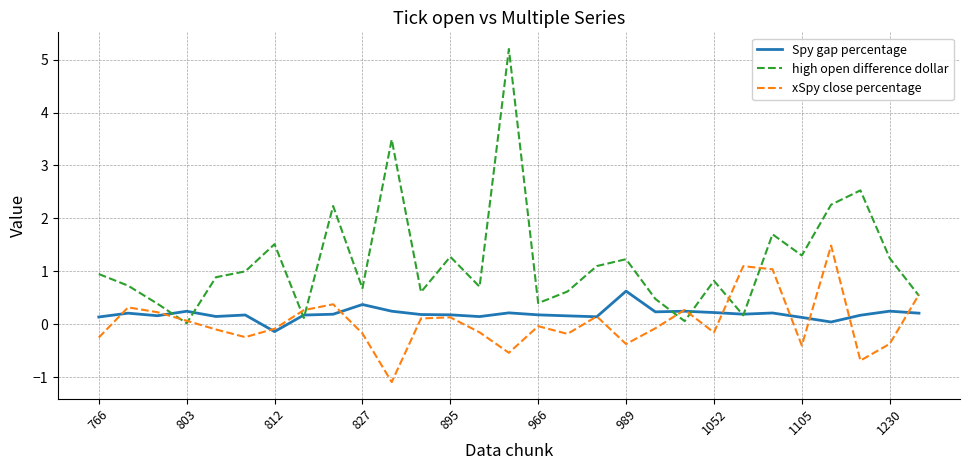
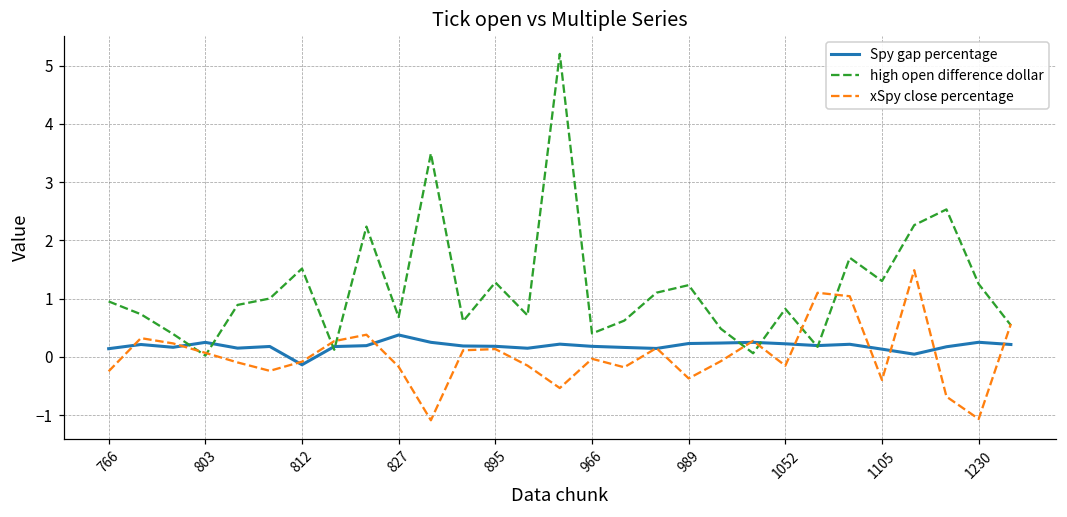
Spy gap percentage, 989: 0.6 -> 0.2
xSpy close percentage, 1230: -0.4 -> -1.1
